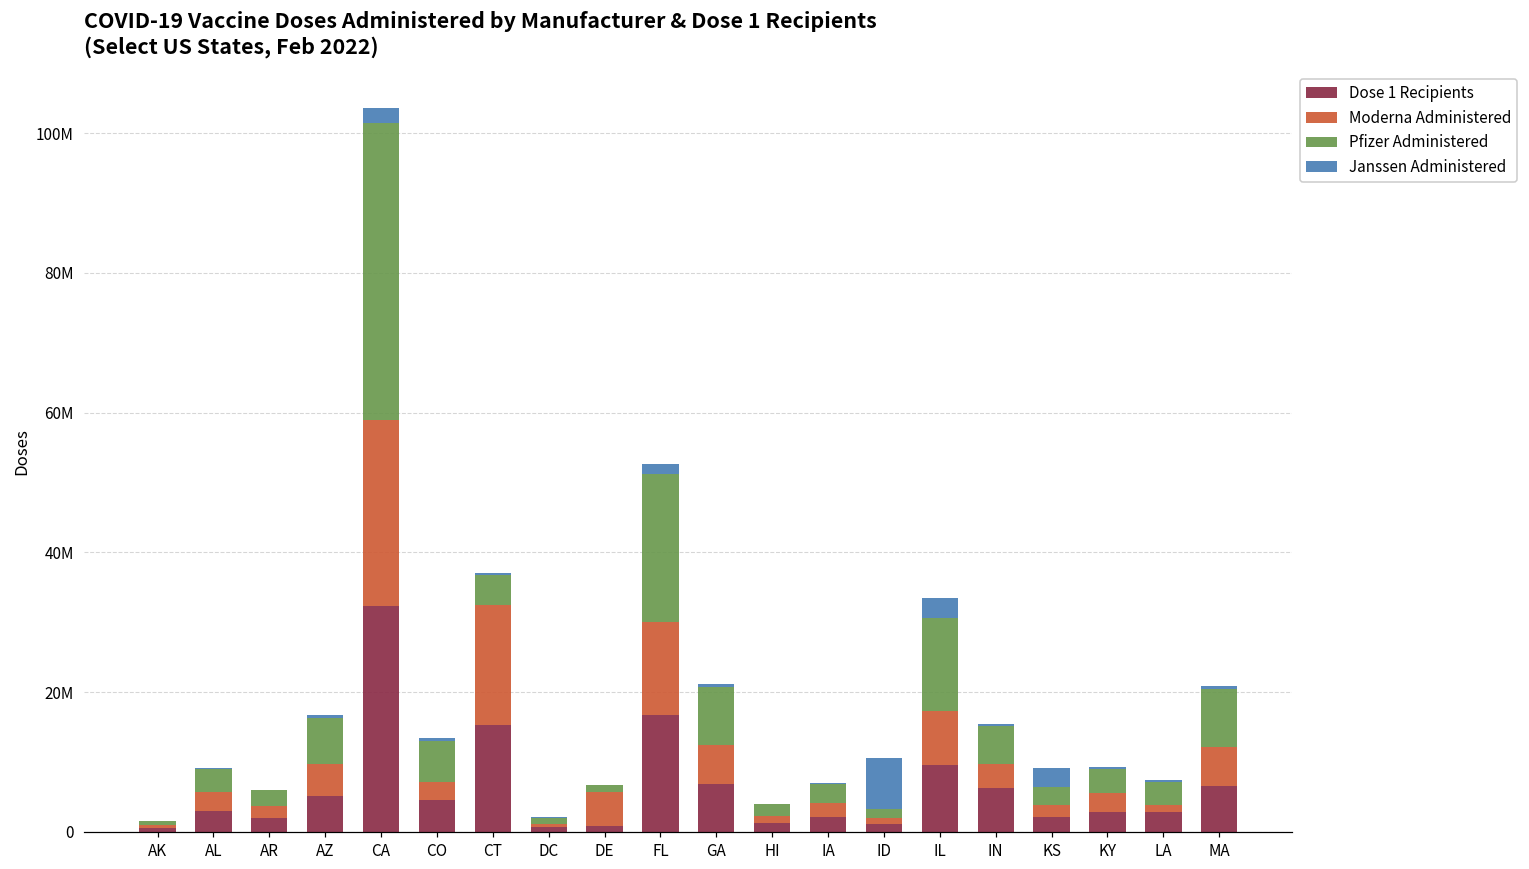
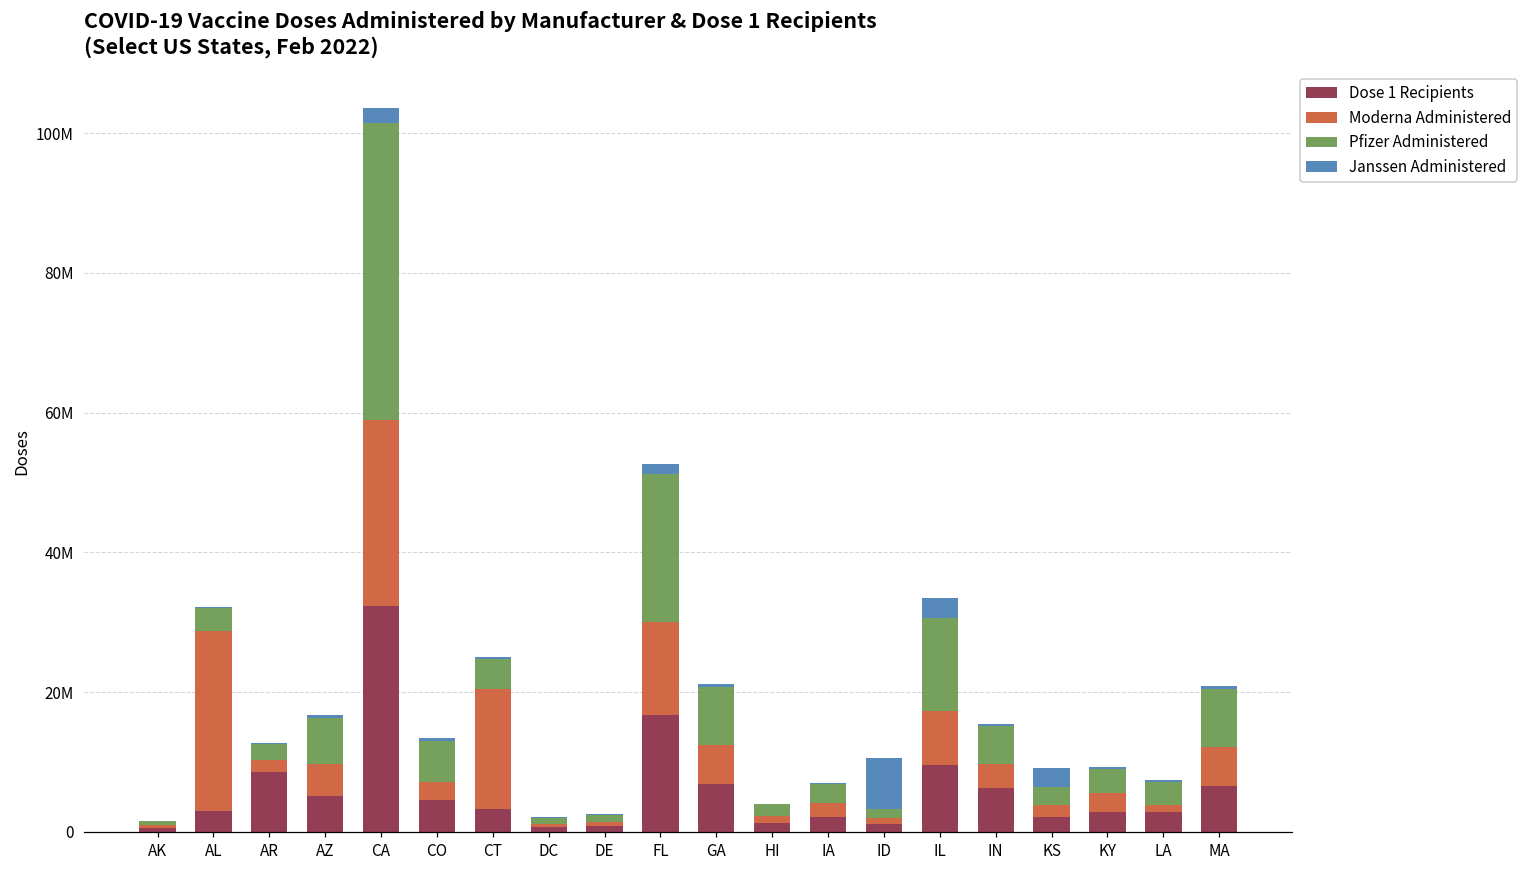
Moderna Administered, AL: 3000000 -> 26000000
Dose 1 Recipients, AR: 2000000 -> 9000000
Dose 1 Recipients, CT: 15000000 -> 3000000
Moderna Administered, DE: 5000000 -> 1000000
